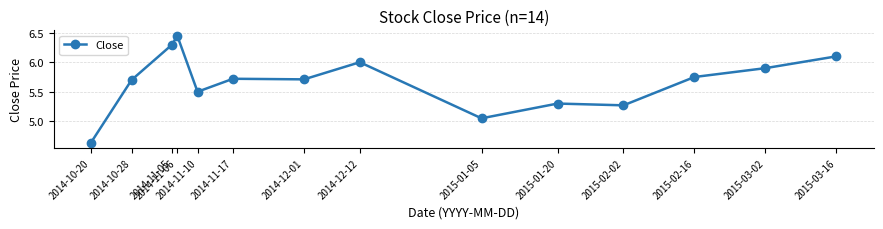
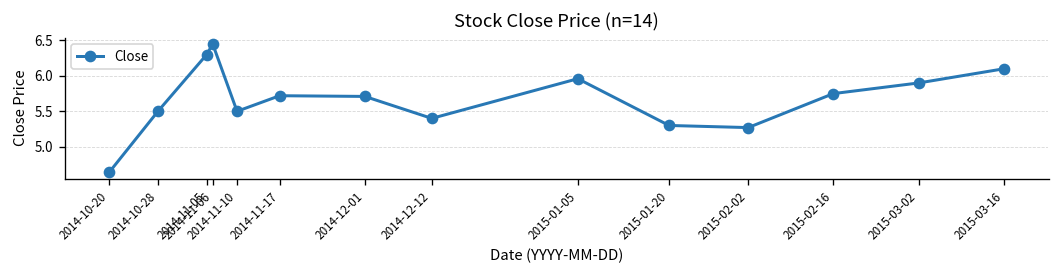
2014-10-28: 5.7 -> 5.5
2014-12-12: 6.0 -> 5.4
2015-01-05: 5.1 -> 6.0
